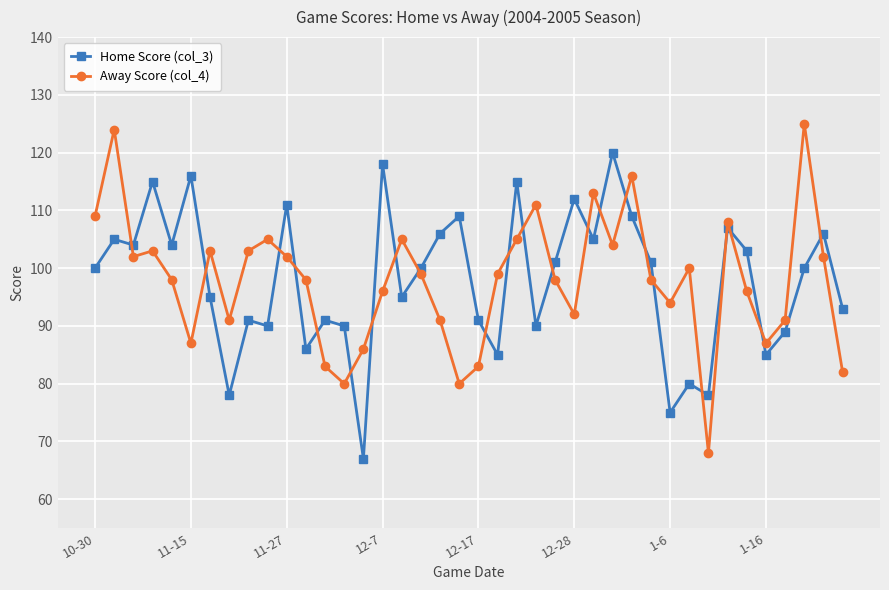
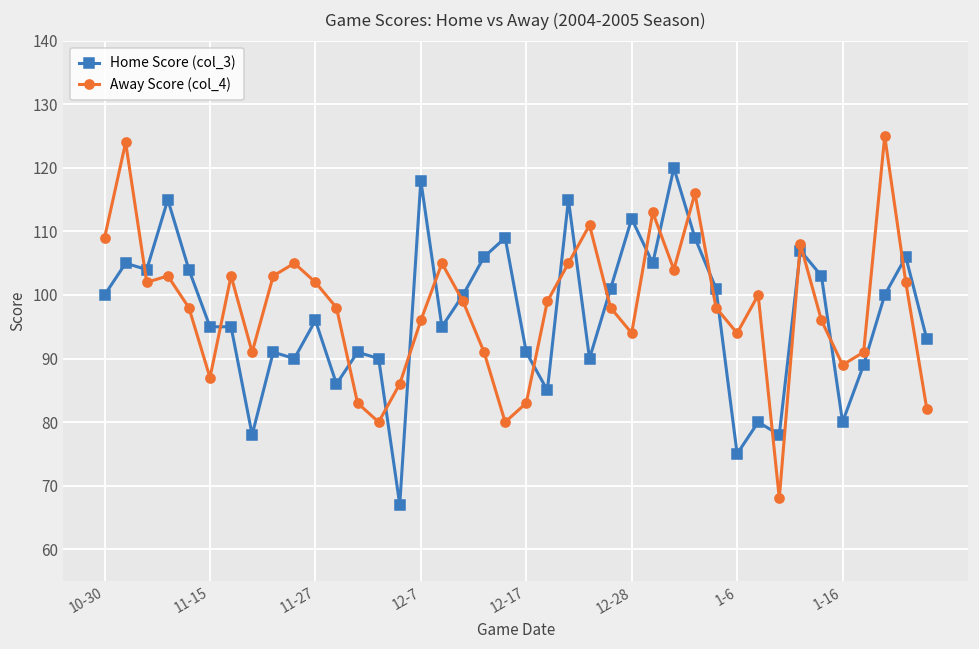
Home Score (col_3), 11-15: 116 -> 95
Home Score (col_3), 11-27: 111 -> 96
Away Score (col_4), 12-28: 92 -> 94
Home Score (col_3), 1-16: 85 -> 80
Away Score (col_4), 1-16: 87 -> 89
